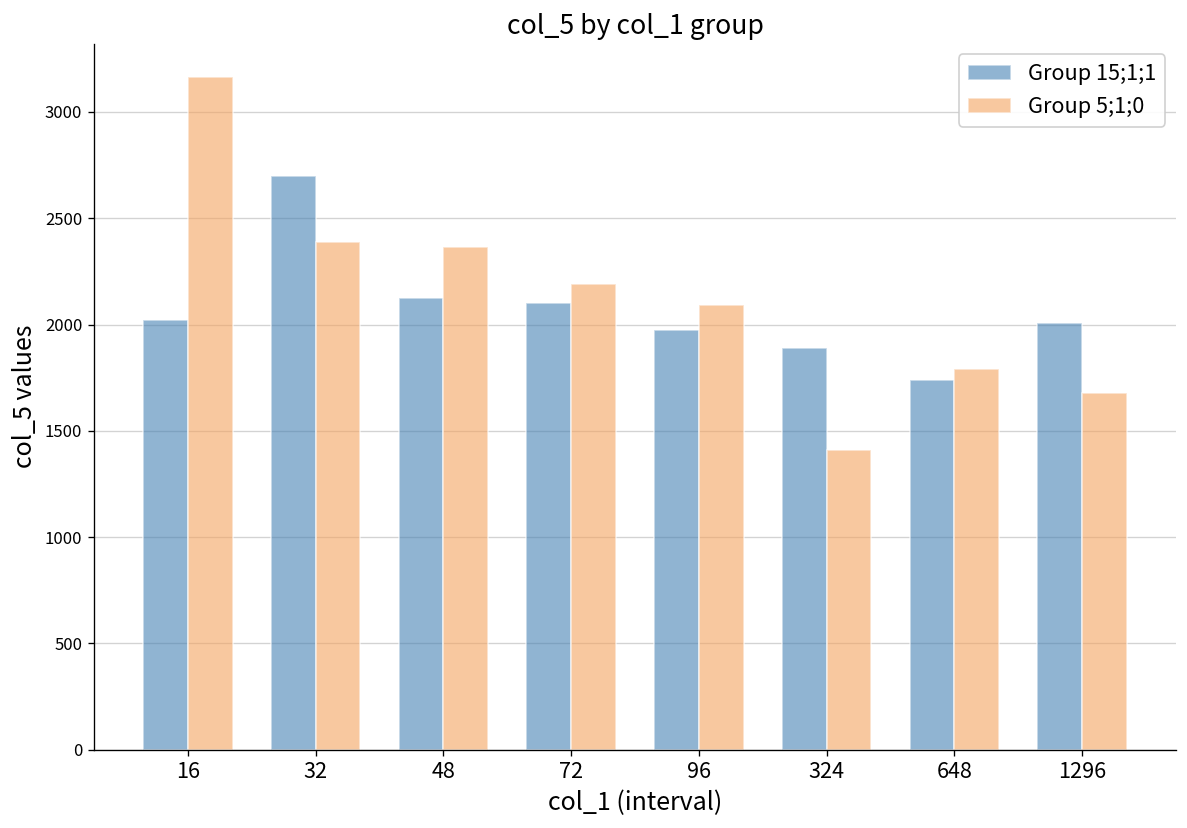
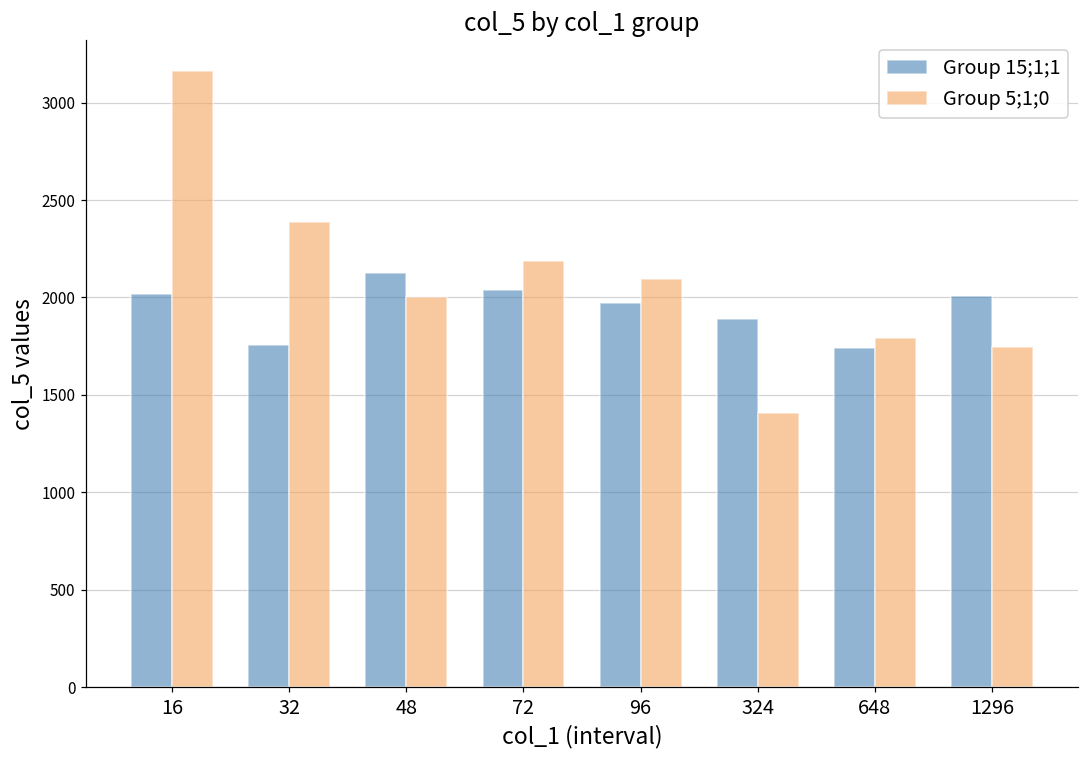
Group 15;1;1, 32: 2700 -> 1750
Group 5;1;0, 48: 2370 -> 2000
Group 15;1;1, 72: 2100 -> 2040
Group 5;1;0, 1296: 1680 -> 1740
